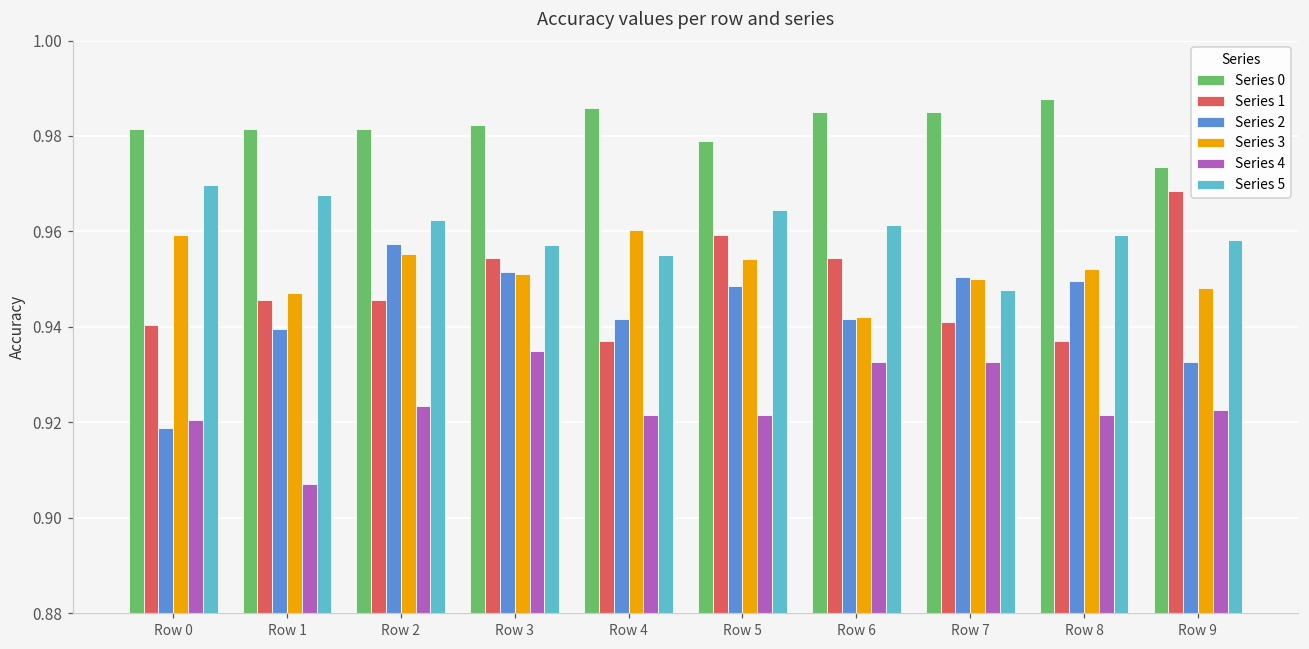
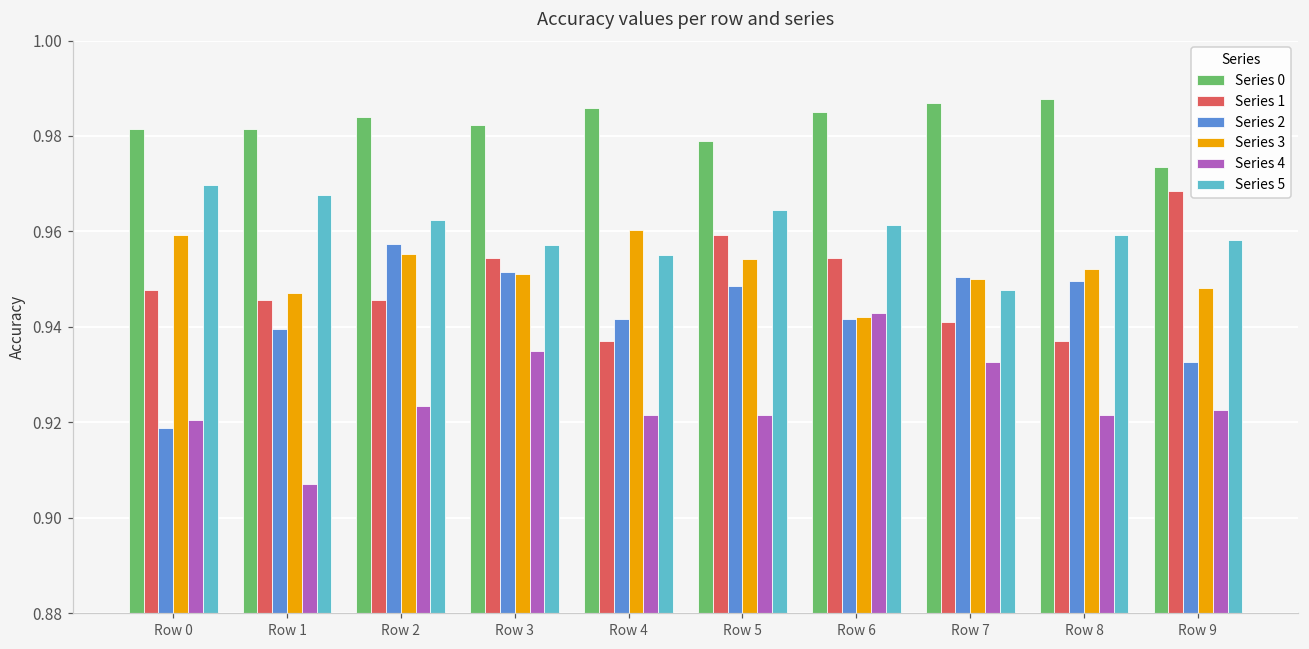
Series 1, Row 0: 0.940 -> 0.948
Series 0, Row 2: 0.982 -> 0.984
Series 4, Row 6: 0.933 -> 0.943
Series 0, Row 7: 0.985 -> 0.987
